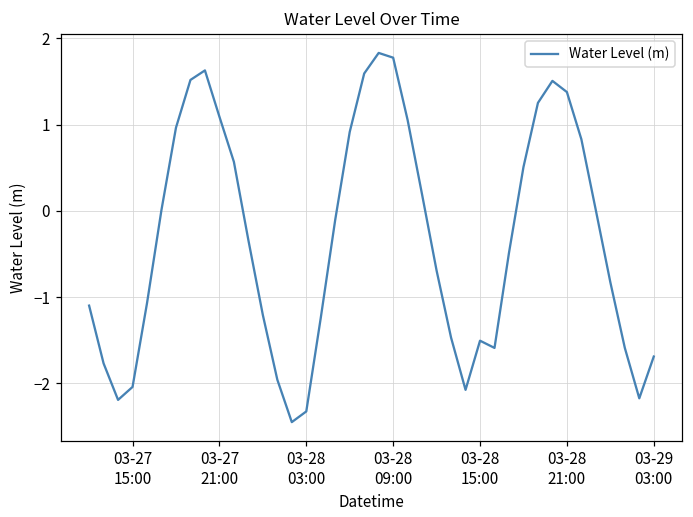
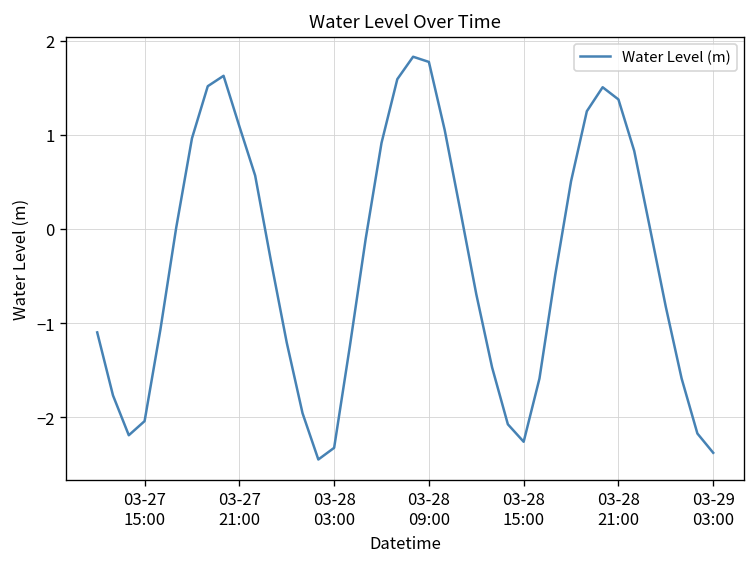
03-28 15:00: -1.5 -> -2.3
03-29 03:00: -1.7 -> -2.4
